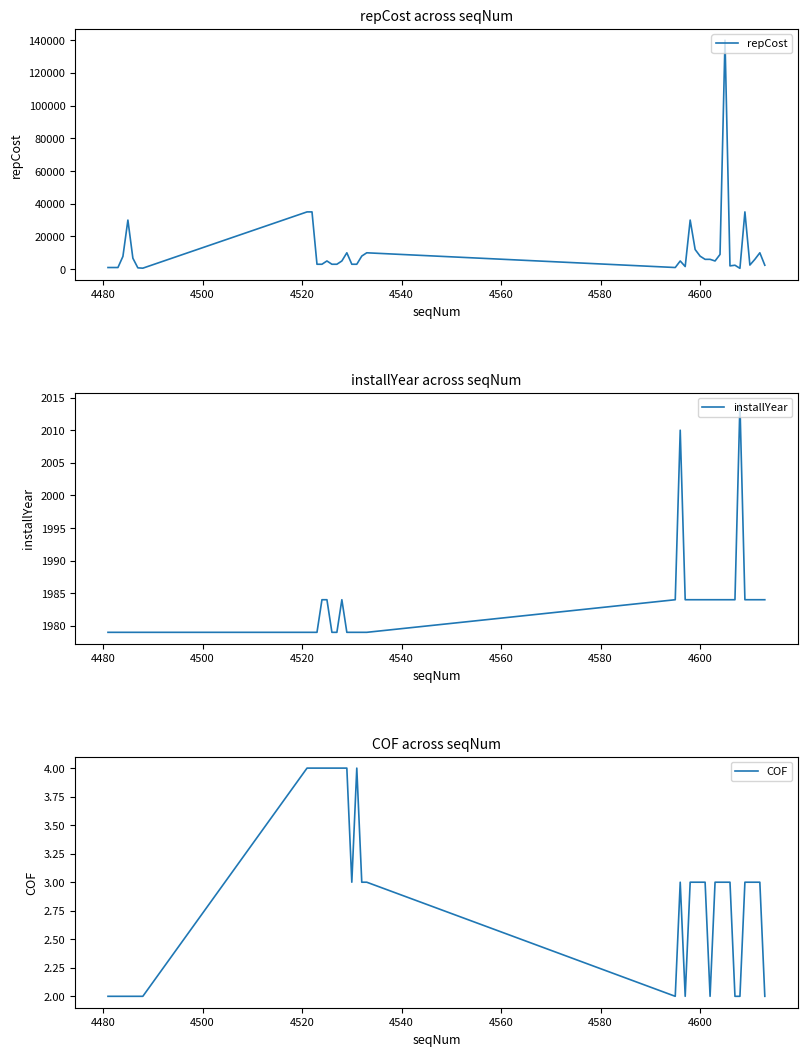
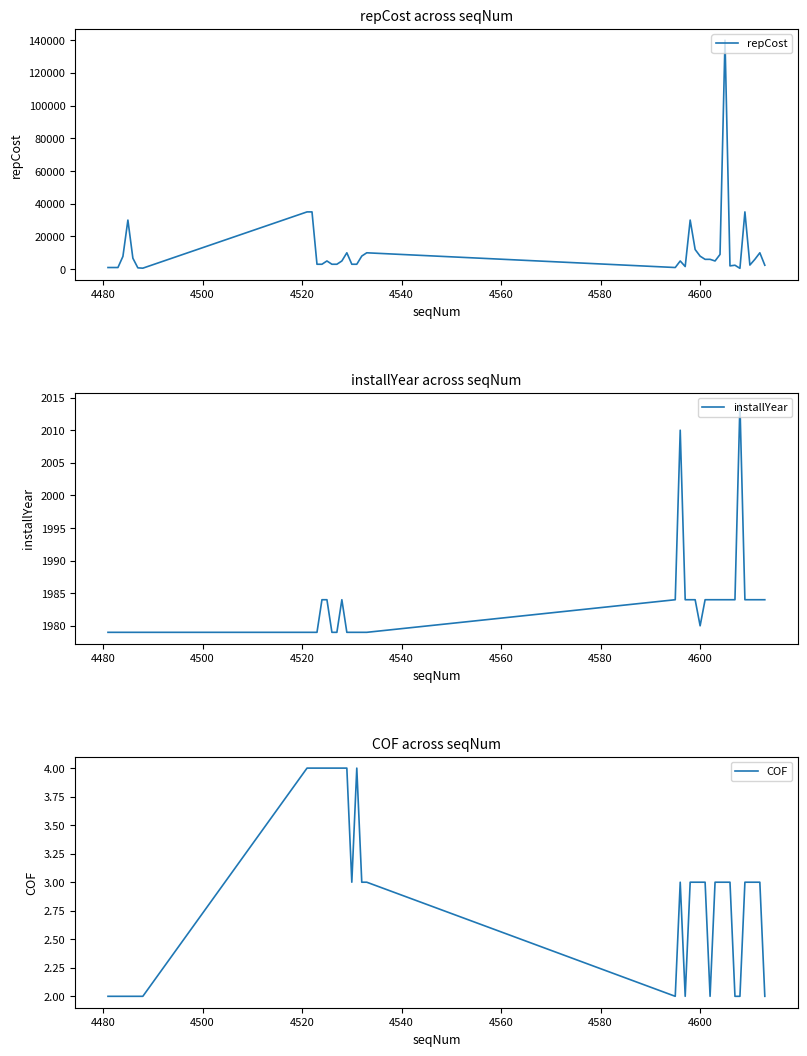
installYear across seqNum, 4600: 1984 -> 1980
